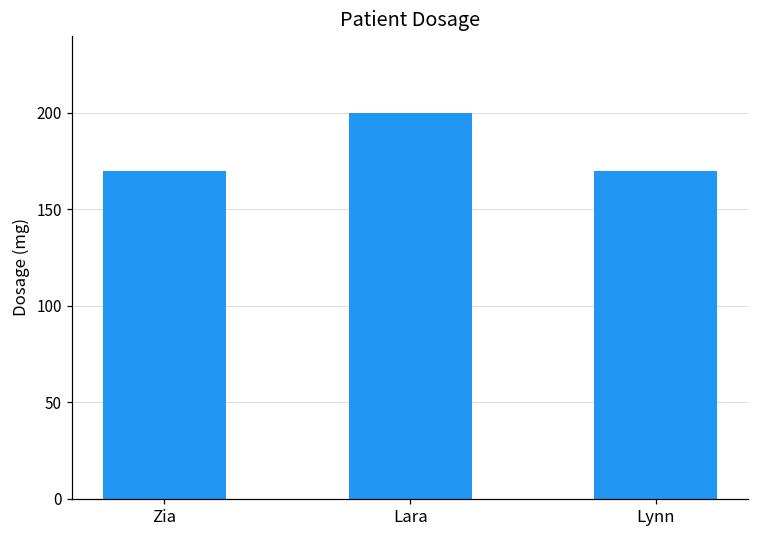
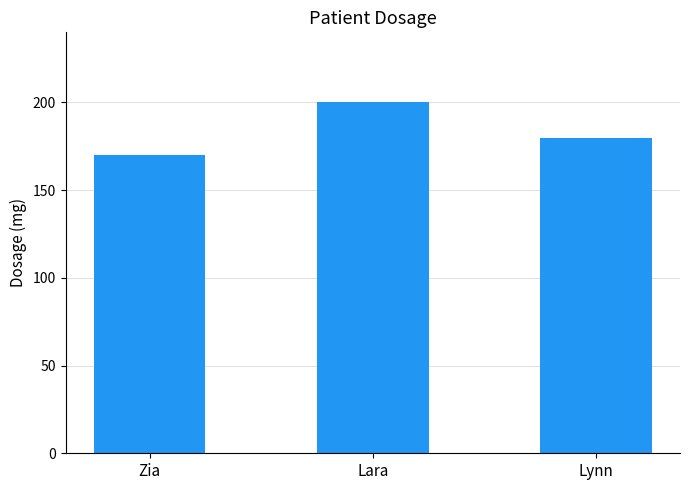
Lynn: 170 -> 180
